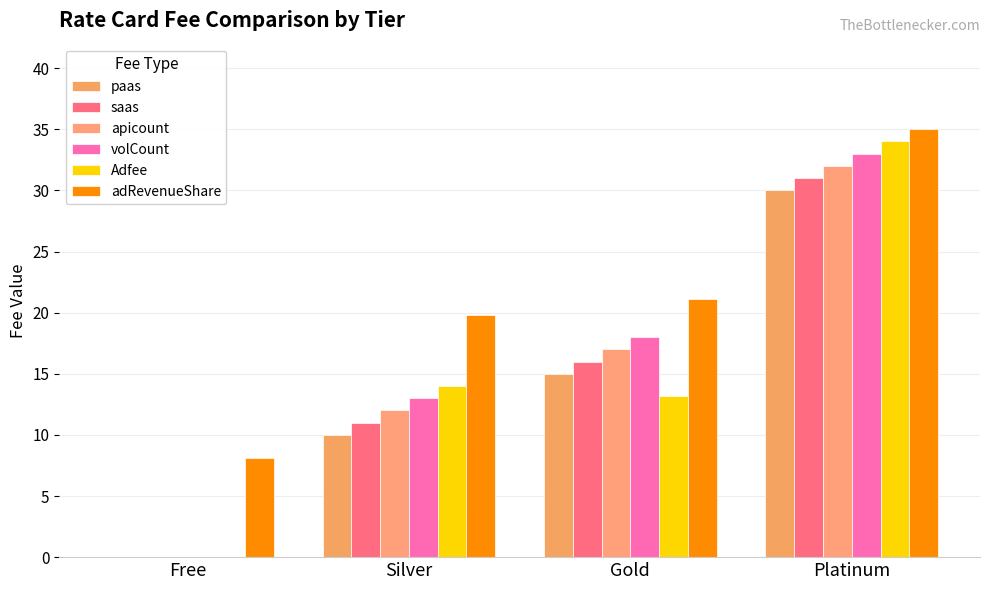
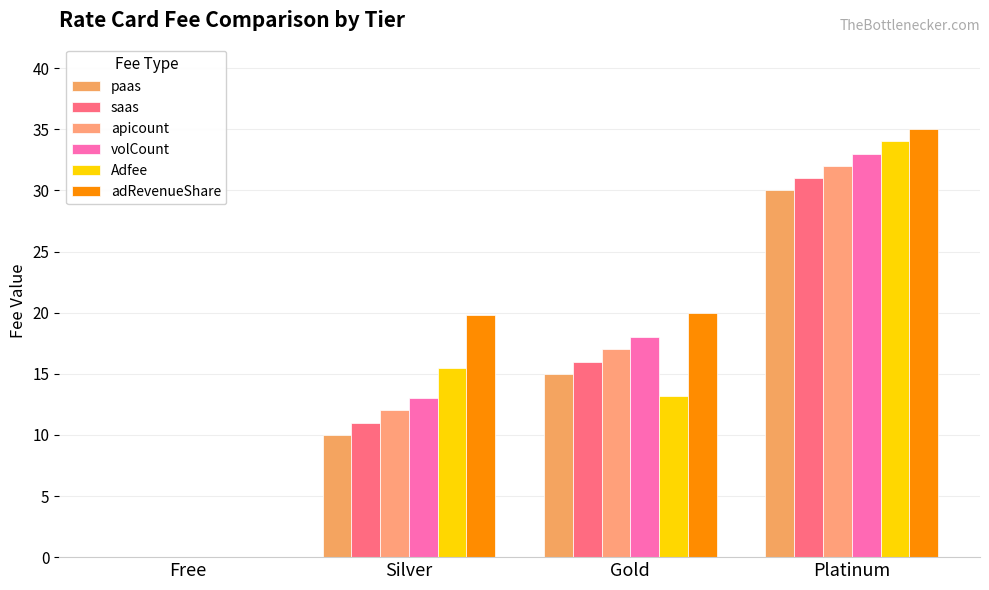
adRevenueShare, Free: 8.1 -> 0.0
Adfee, Silver: 14.0 -> 15.5
adRevenueShare, Gold: 21.1 -> 20.0
